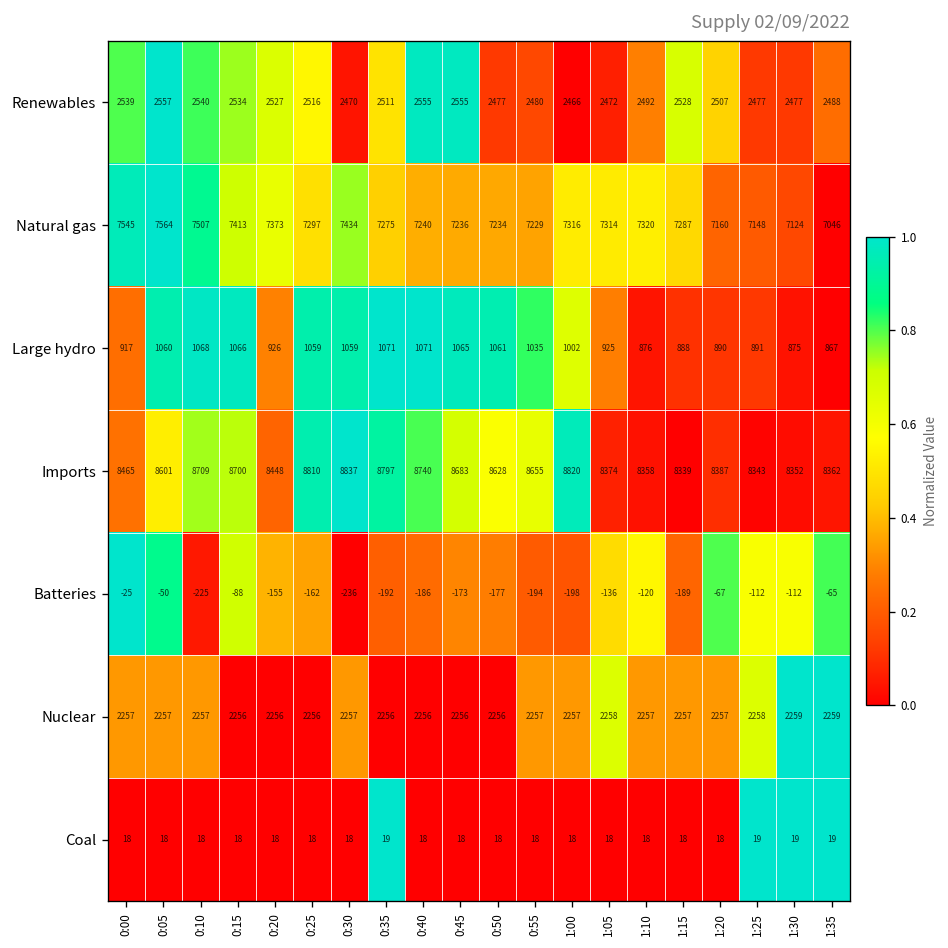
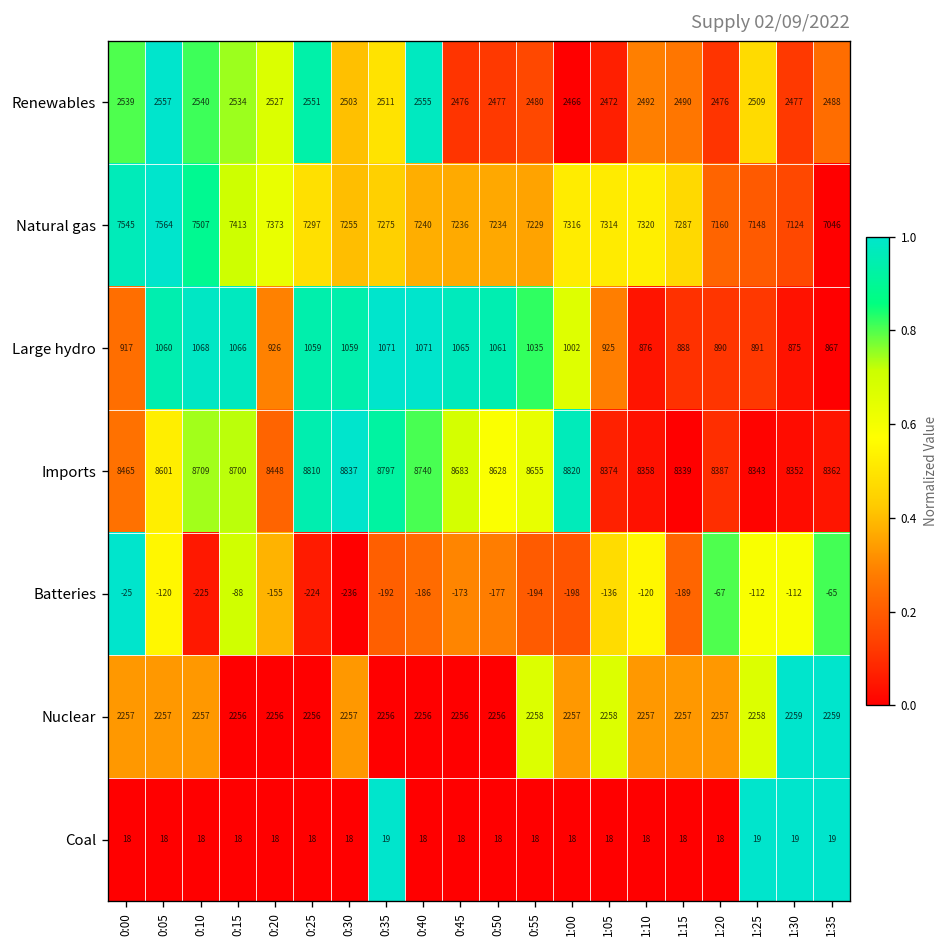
Renewables, 0:25: 2516 -> 2551
Renewables, 0:30: 2470 -> 2503
Renewables, 0:45: 2555 -> 2476
Renewables, 1:15: 2528 -> 2490
Renewables, 1:20: 2507 -> 2476
Renewables, 1:25: 2477 -> 2509
Natural gas, 0:30: 7434 -> 7255
Batteries, 0:05: -50 -> -120
Batteries, 0:25: -162 -> -224
Nuclear, 0:55: 2257 -> 2258
